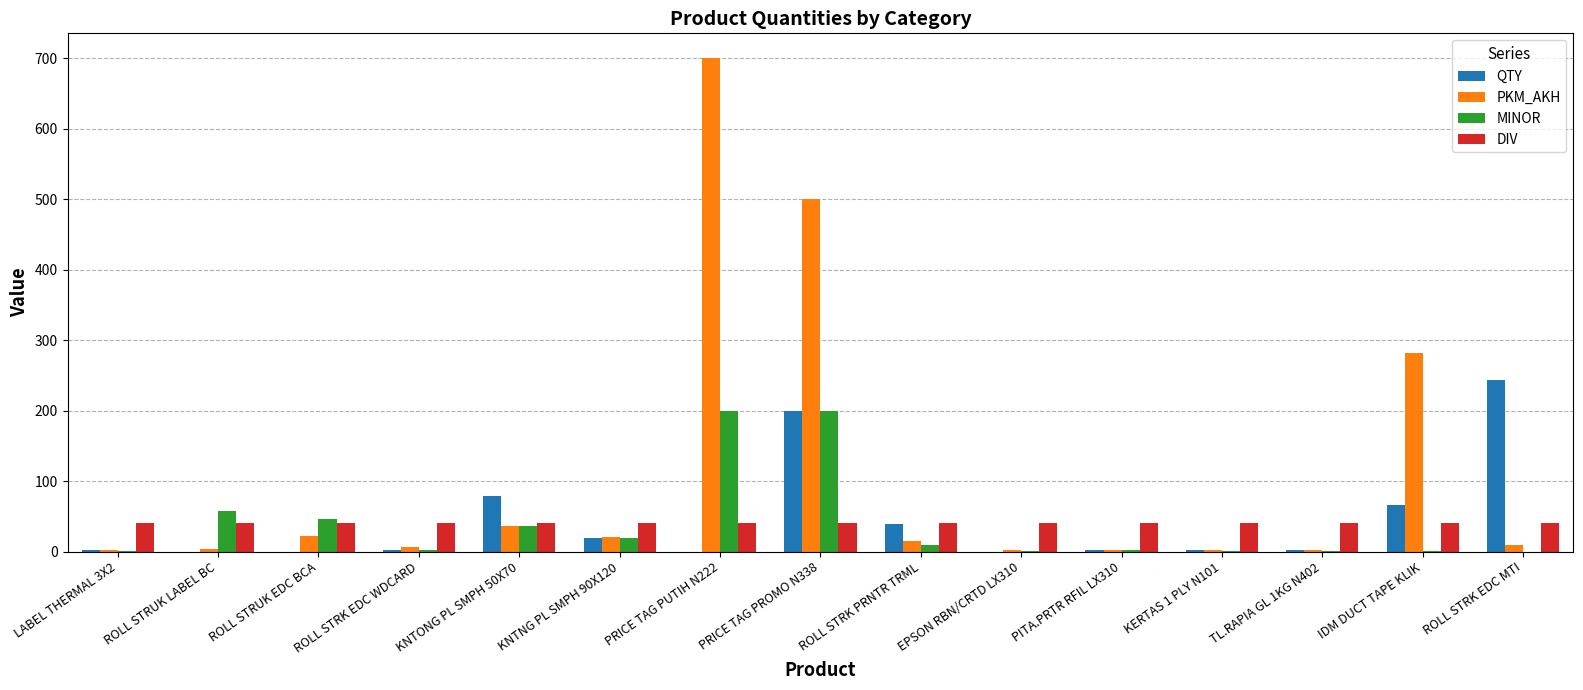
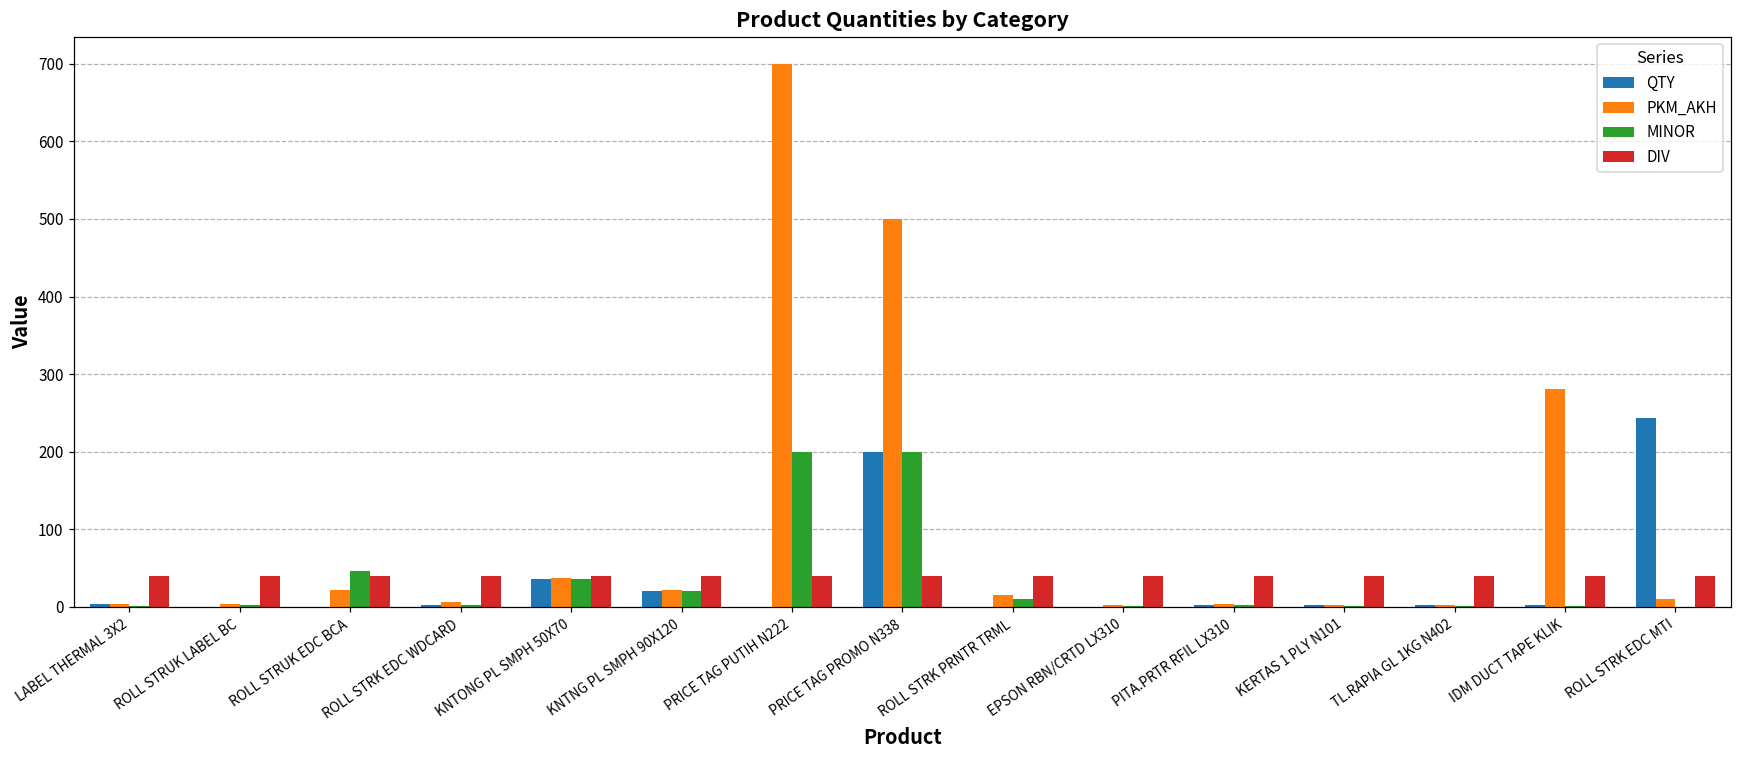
MINOR, ROLL STRUK LABEL BC: 60 -> 0
QTY, KNTONG PL SMPH 50X70: 80 -> 40
QTY, ROLL STRK PRNTR TRML: 40 -> 0
QTY, IDM DUCT TAPE KLIK: 70 -> 0
